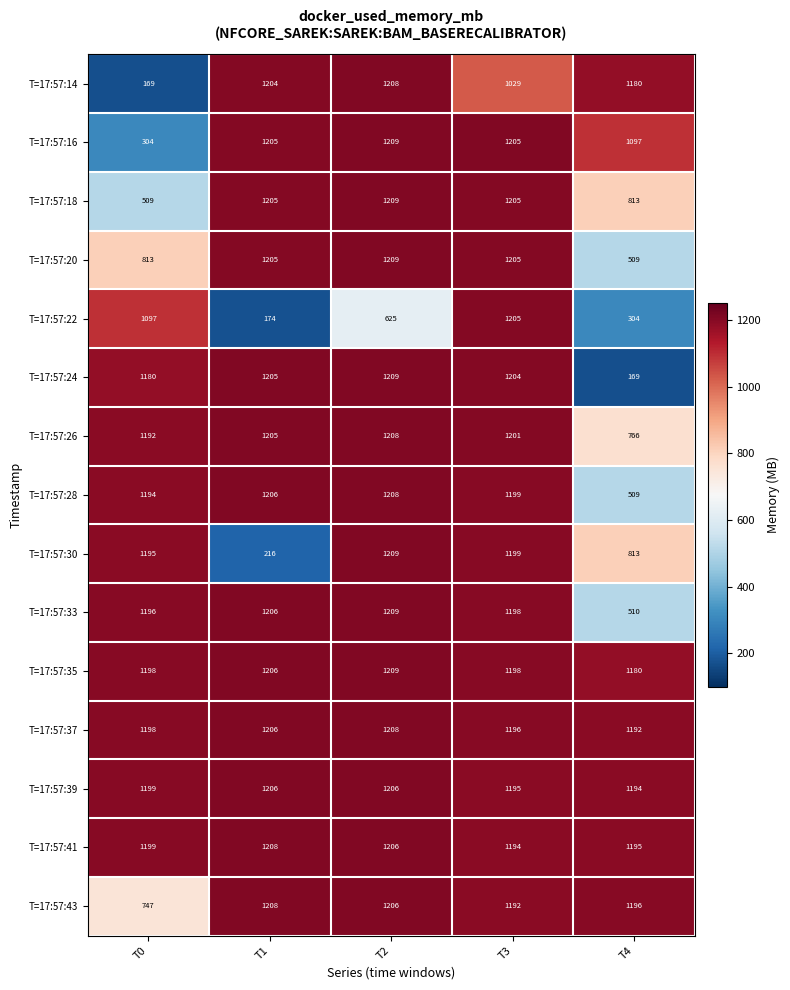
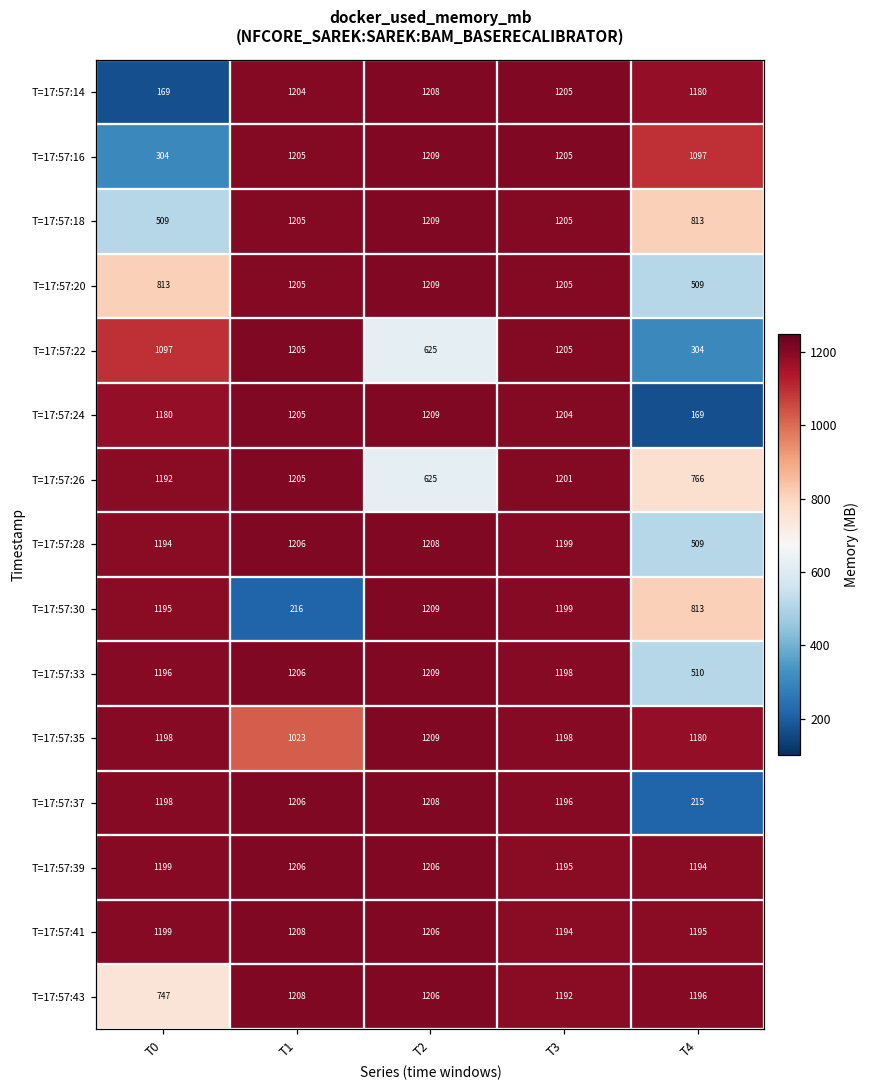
T=17:57:14, T3: 1029 -> 1205
T=17:57:22, T1: 174 -> 1205
T=17:57:26, T2: 1208 -> 625
T=17:57:35, T1: 1206 -> 1023
T=17:57:37, T4: 1192 -> 215
